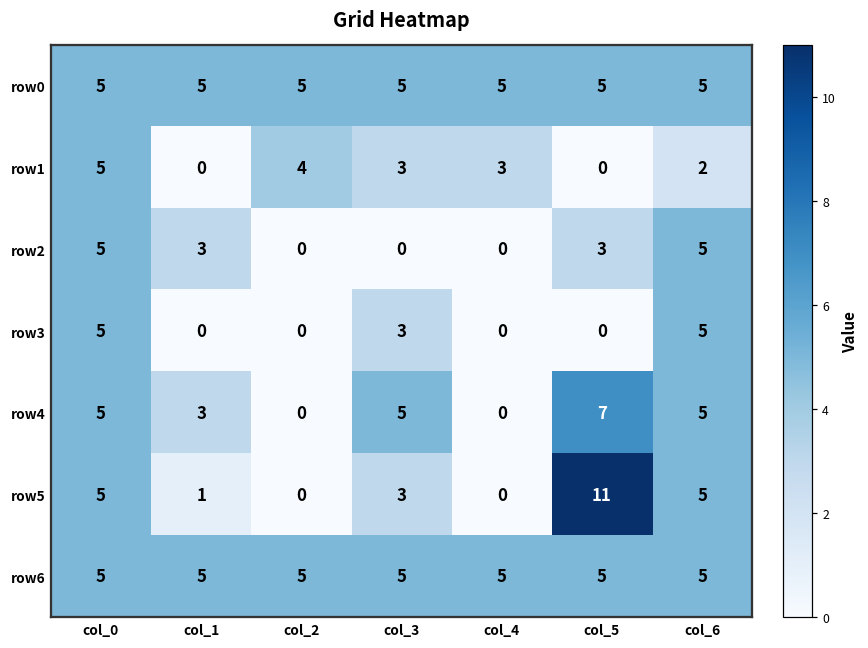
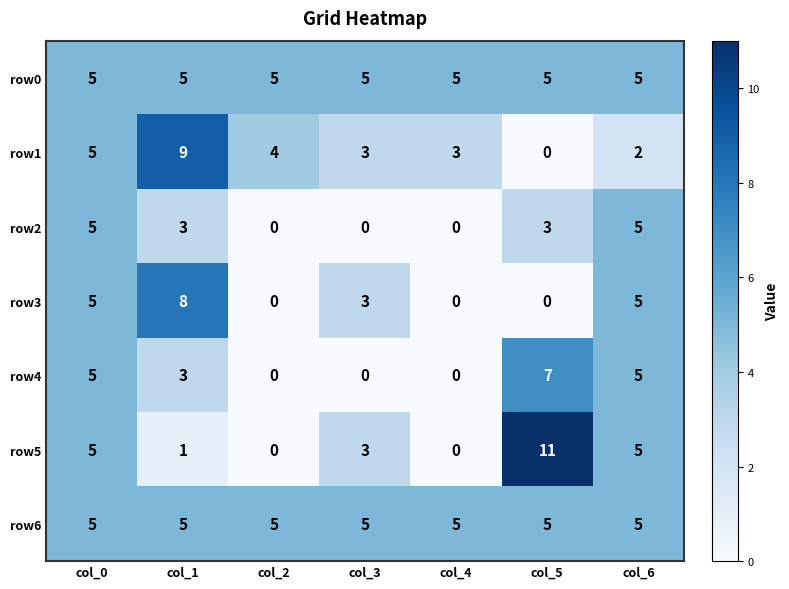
row1, col_1: 0 -> 9
row3, col_1: 0 -> 8
row4, col_3: 5 -> 0
